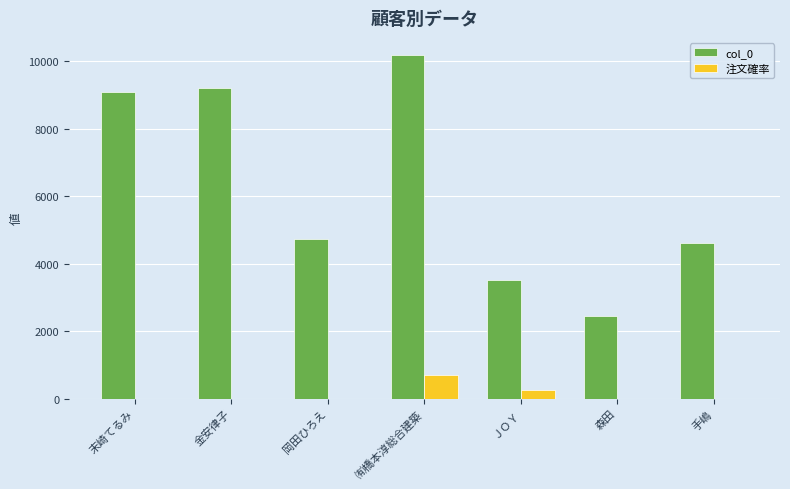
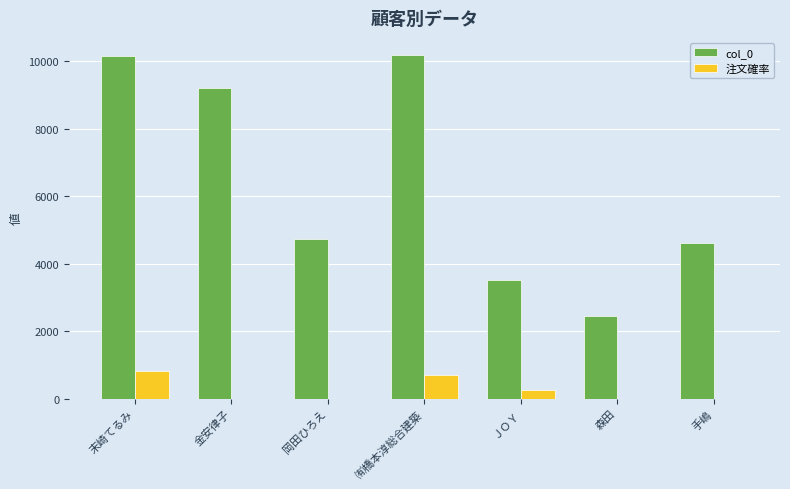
col_0, 末崎てるみ: 9100 -> 10100
注文確率, 末崎てるみ: 0 -> 800
